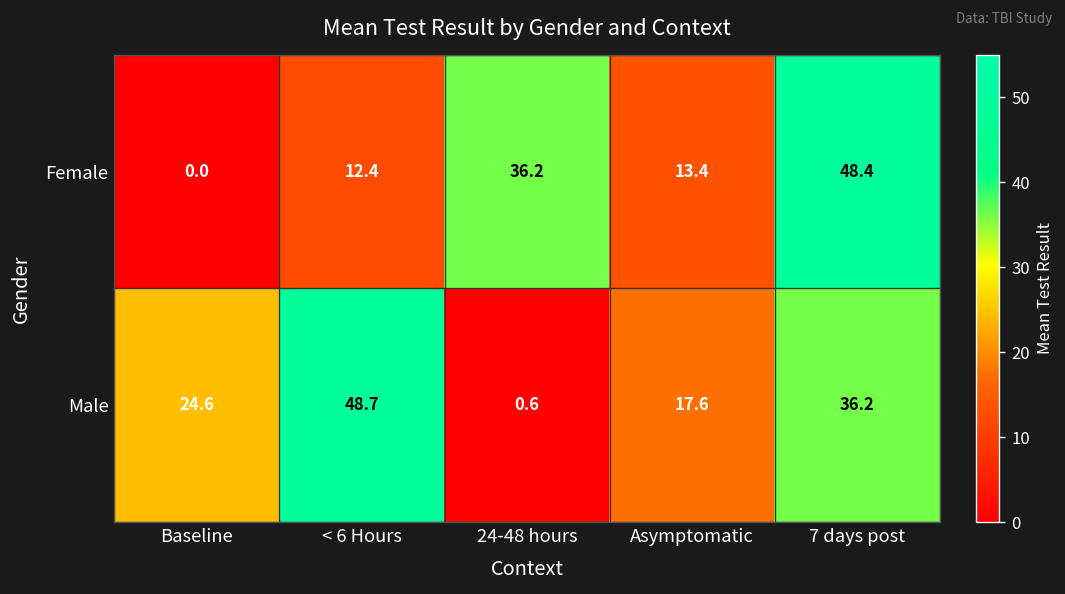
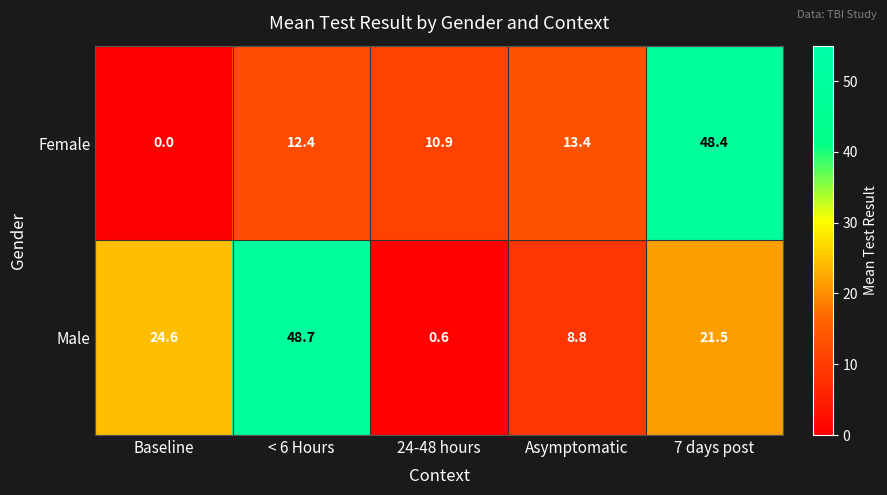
Female, 24-48 hours: 36.2 -> 10.9
Male, Asymptomatic: 17.6 -> 8.8
Male, 7 days post: 36.2 -> 21.5
